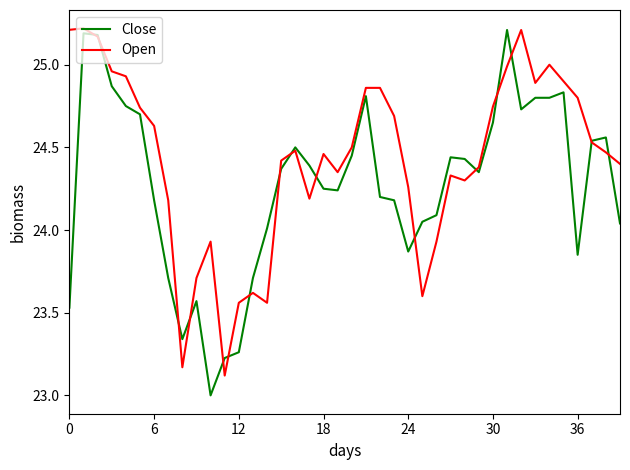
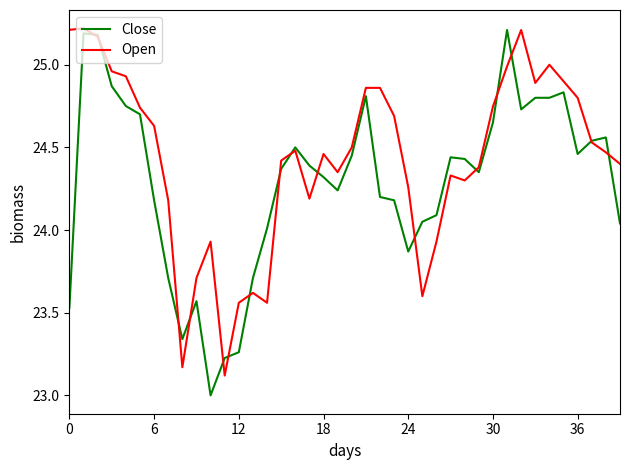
Close, 18: 24.25 -> 24.32
Close, 36: 23.85 -> 24.46
